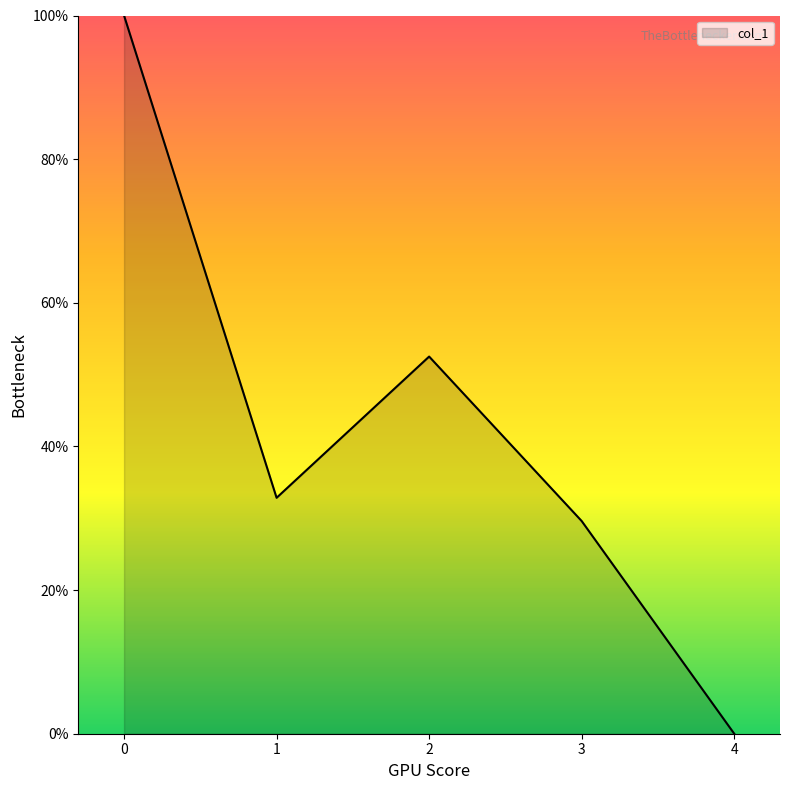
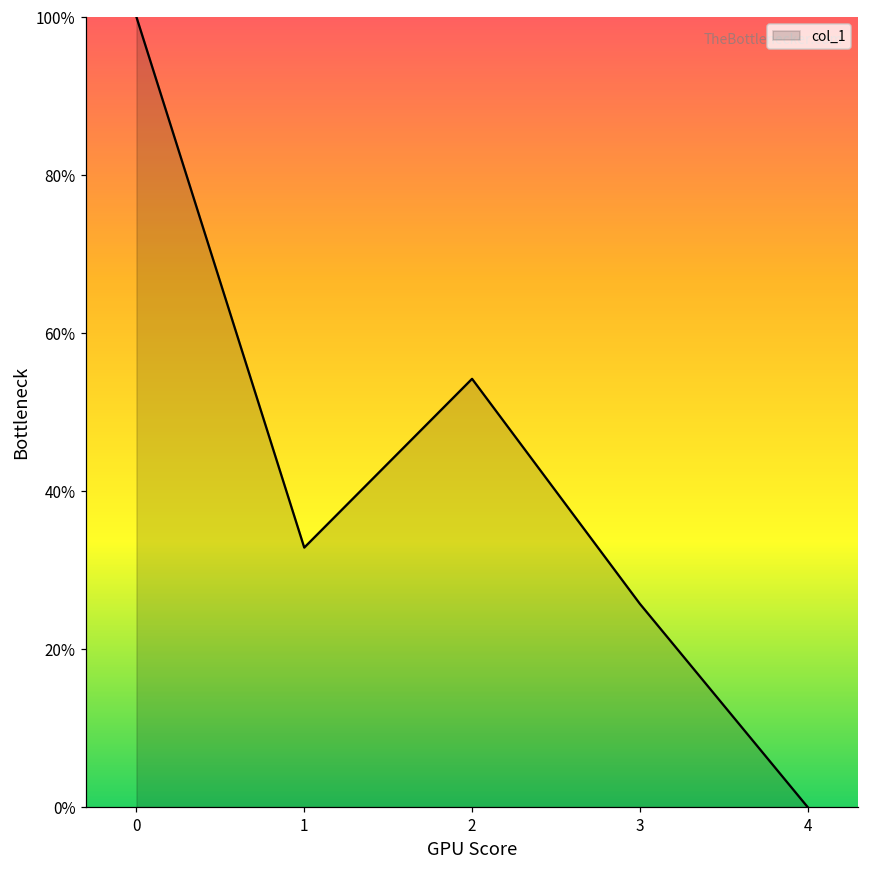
2: 53% -> 54%
3: 30% -> 26%
